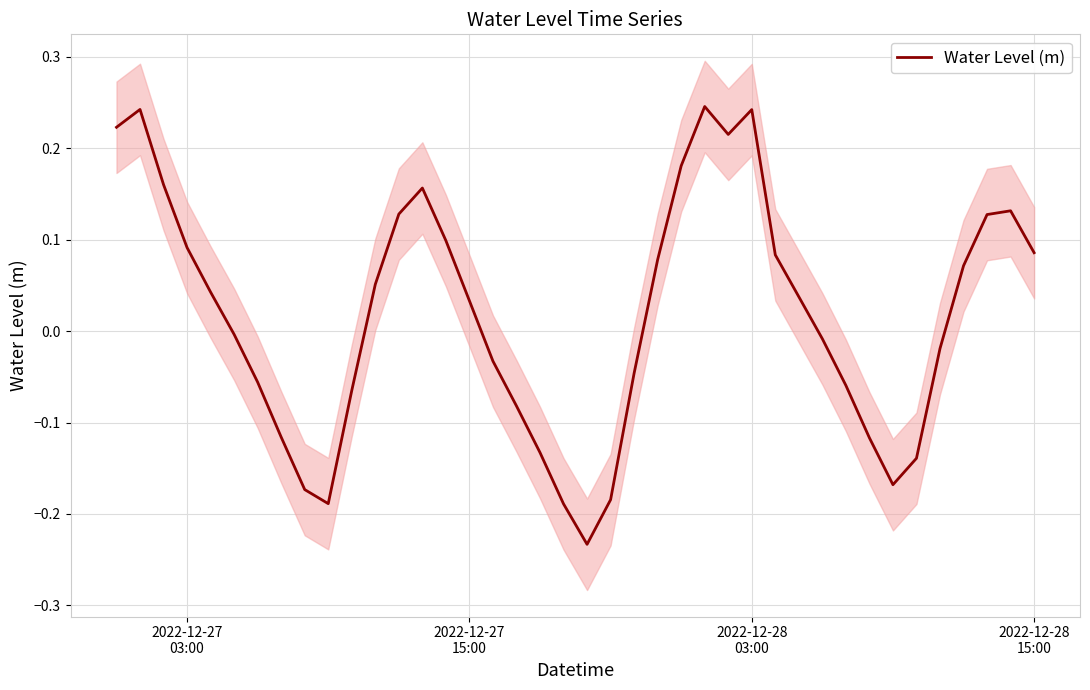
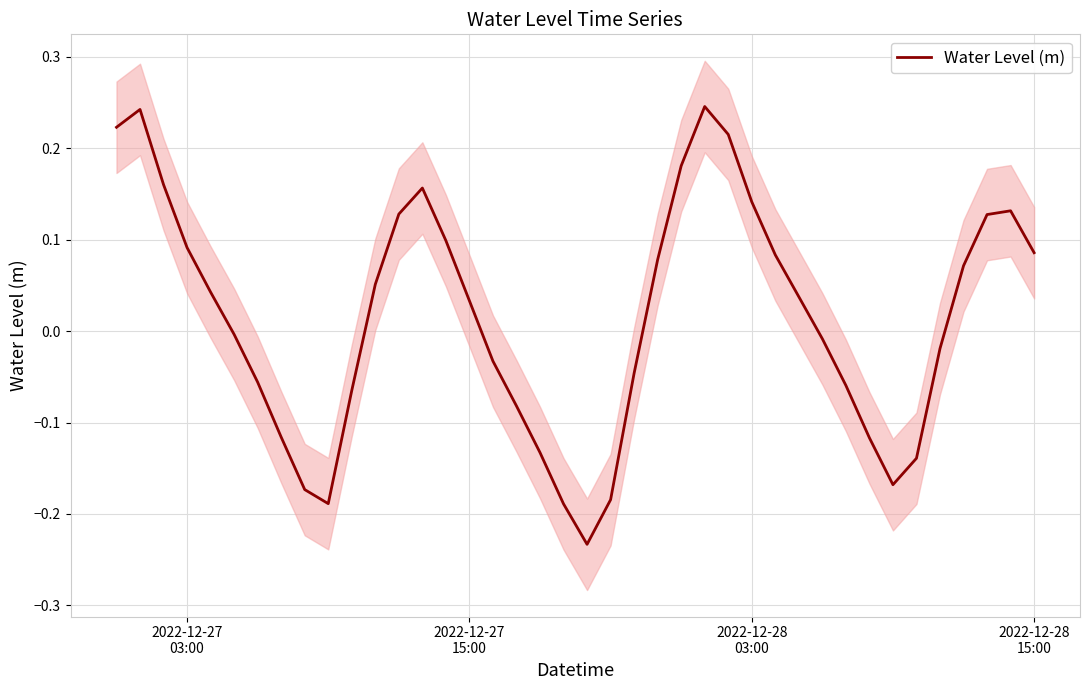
Water Level (m), 2022-12-28 03:00: 0.24 -> 0.14
